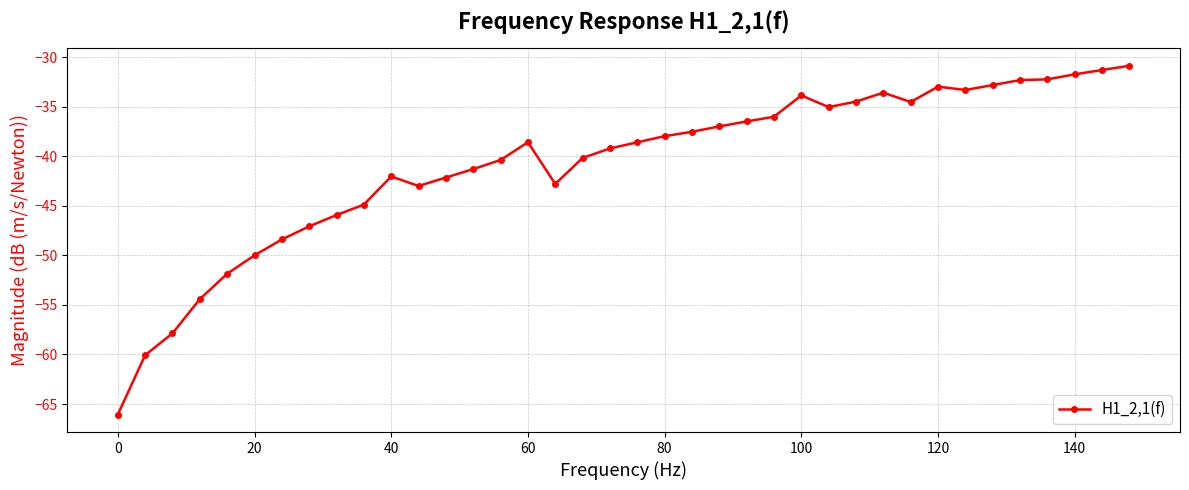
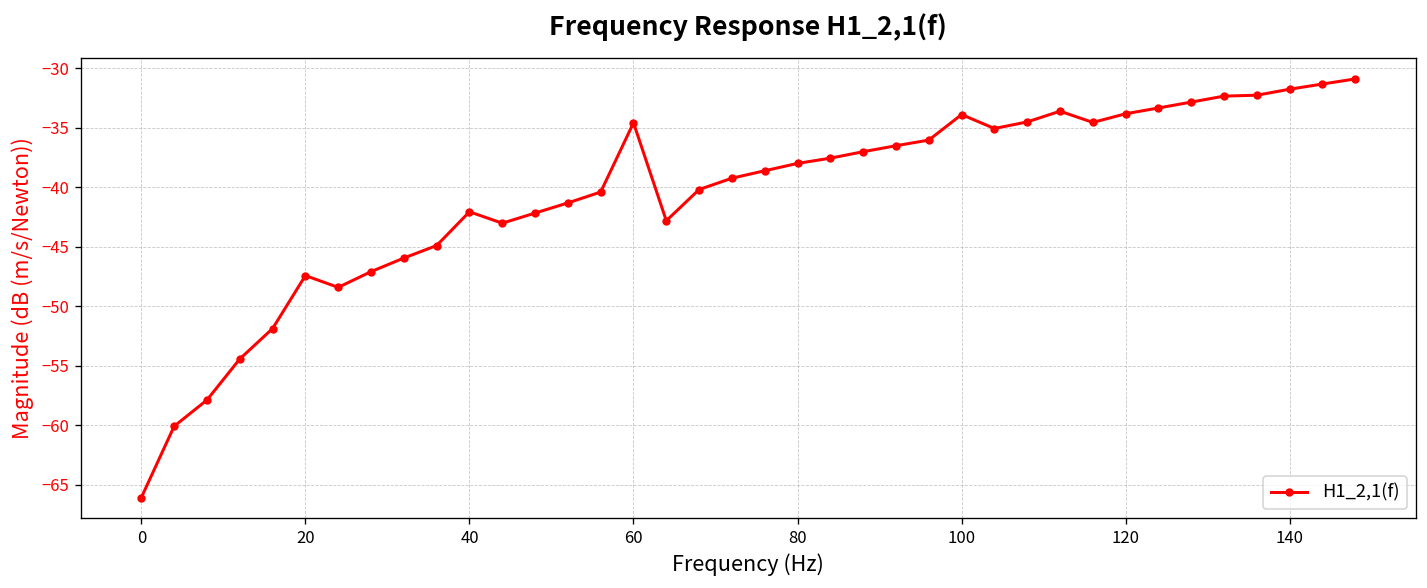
20: -50 -> -47
60: -39 -> -35
120: -33 -> -34
